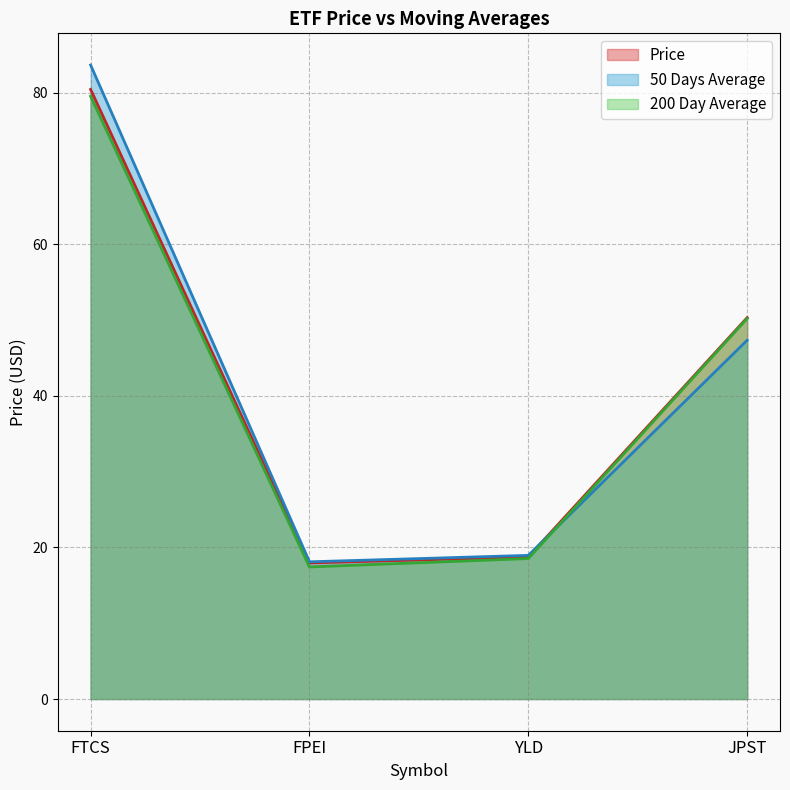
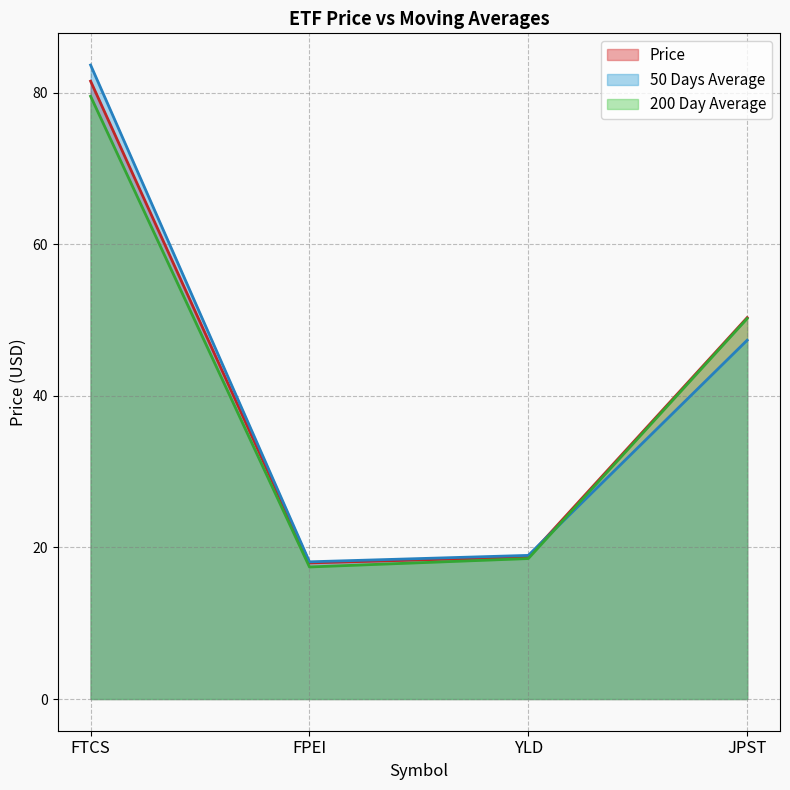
Price, FTCS: 80 -> 82
